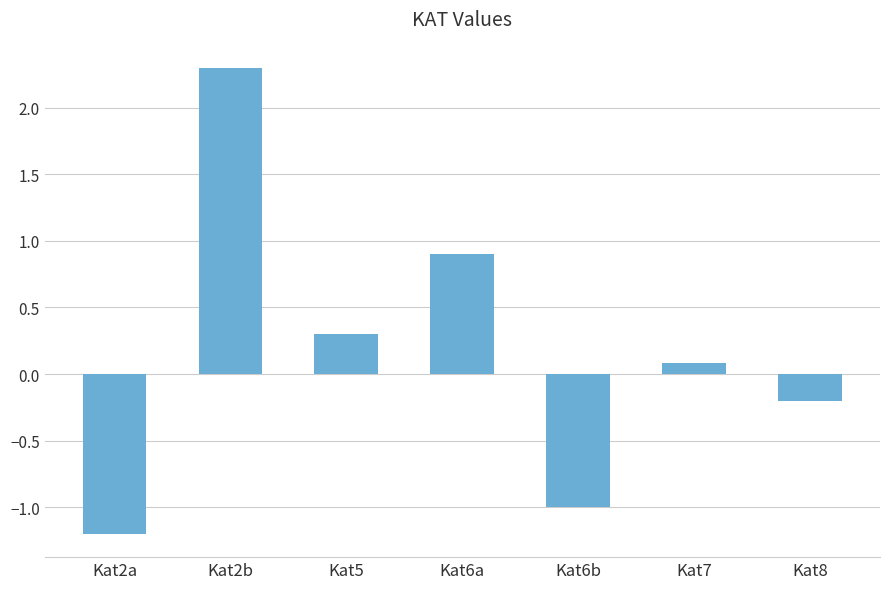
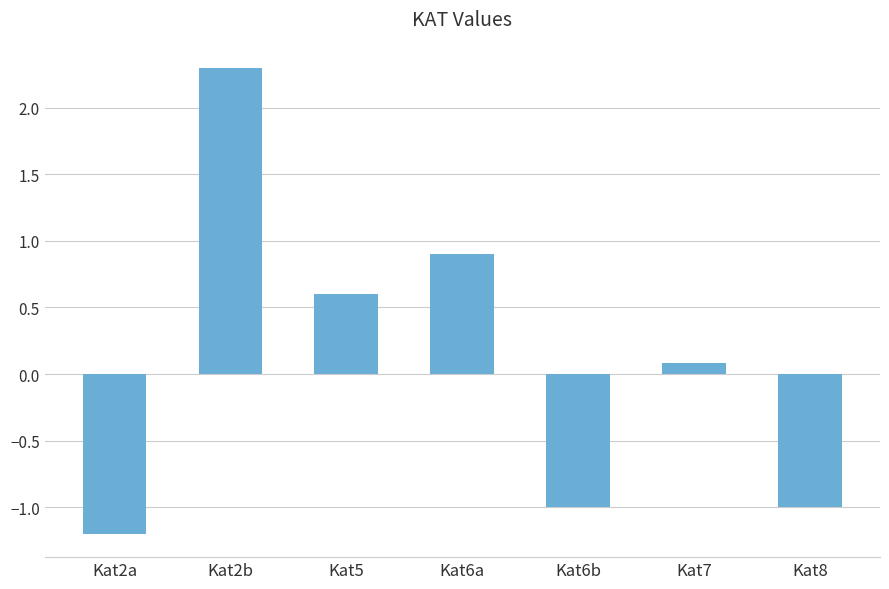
Kat5: 0.3 -> 0.6
Kat8: -0.2 -> -1.0
